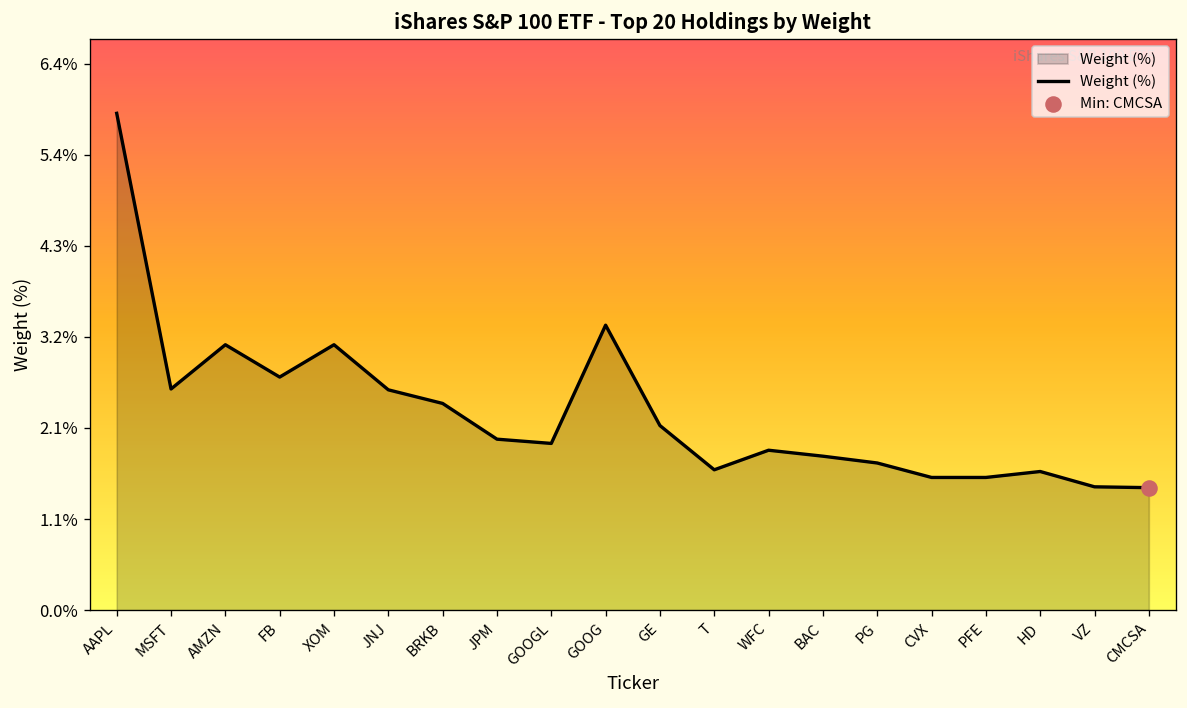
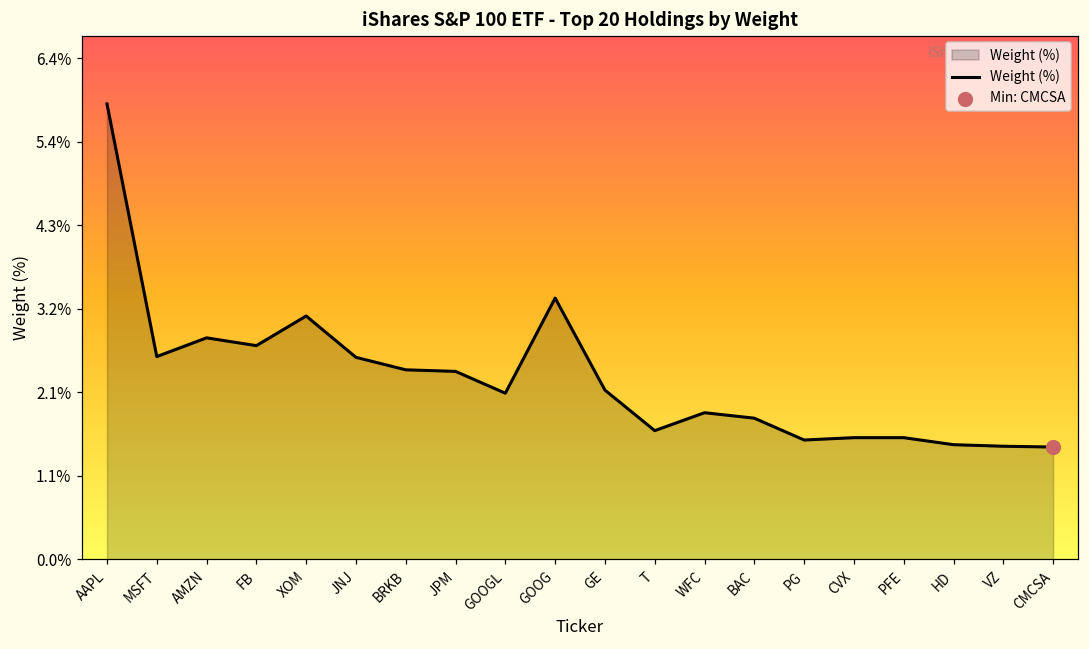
Weight (%), AMZN: 3.1% -> 2.8%
Weight (%), JPM: 2.0% -> 2.4%
Weight (%), GOOGL: 2.0% -> 2.1%
Weight (%), PG: 1.7% -> 1.5%
Weight (%), HD: 1.6% -> 1.5%
